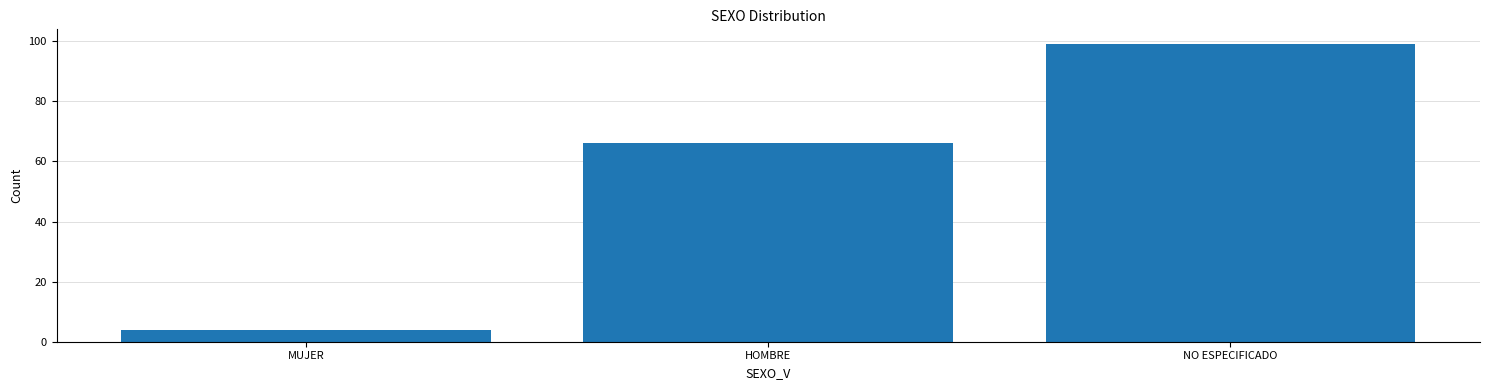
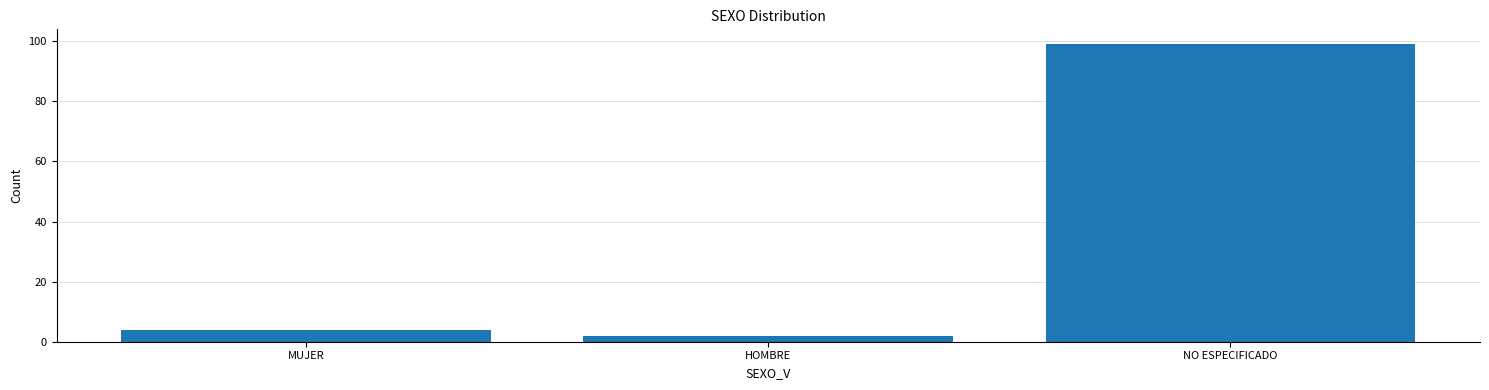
HOMBRE: 66 -> 2
